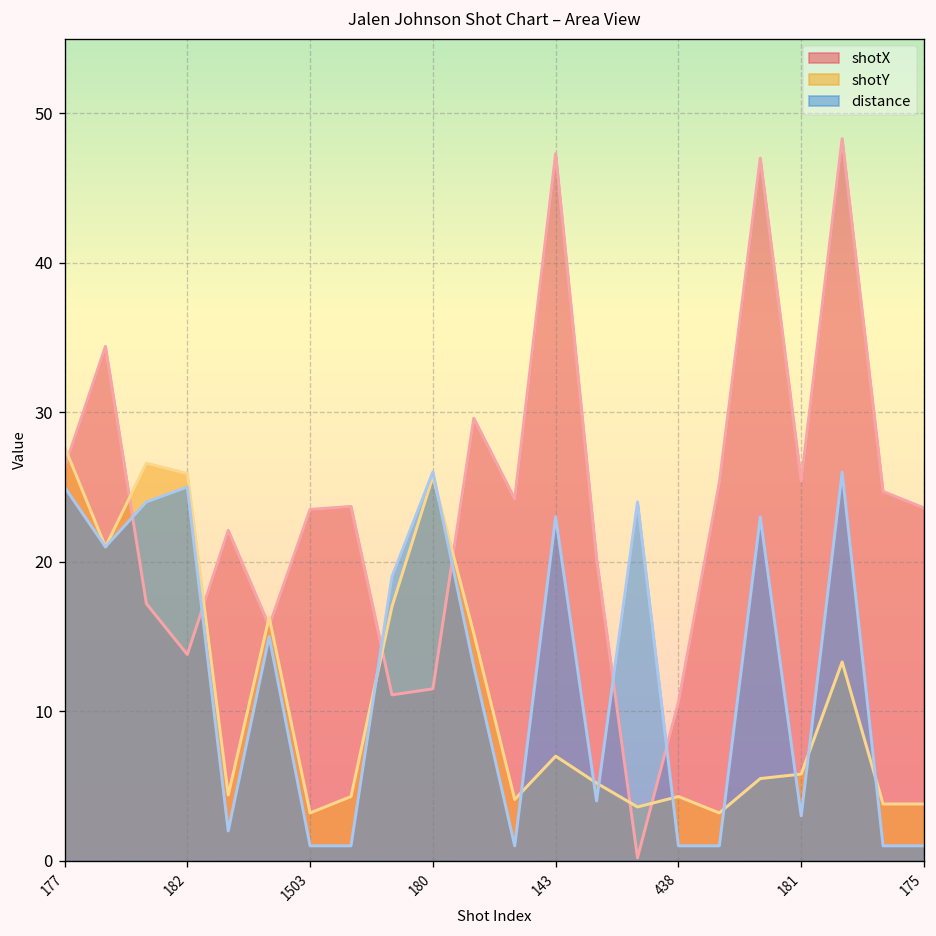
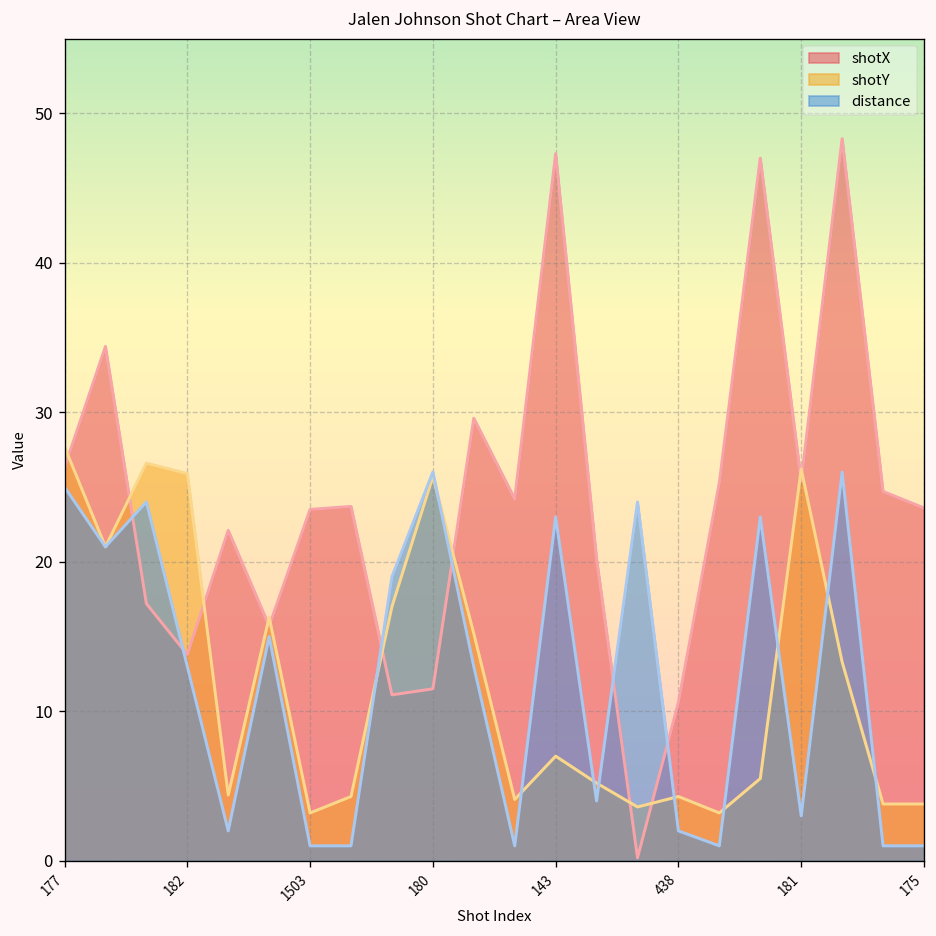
distance, 182: 25 -> 13
distance, 438: 1 -> 2
shotY, 181: 5.8 -> 26.2
